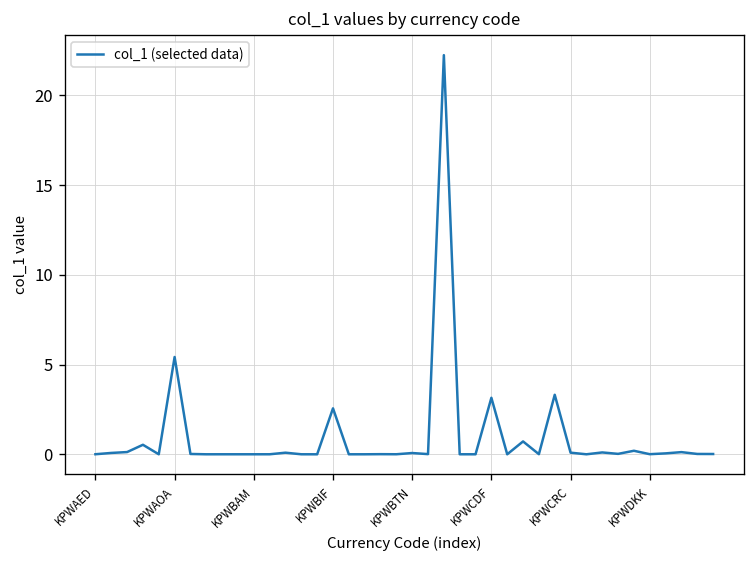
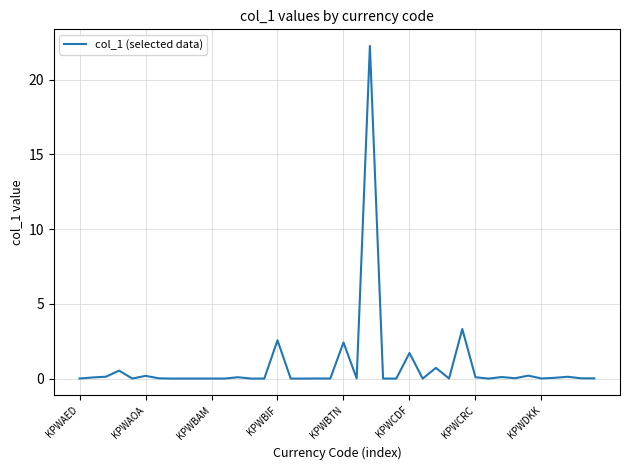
KPWAOA: 5.4 -> 0.2
KPWBTN: 0.1 -> 2.4
KPWCDF: 3.1 -> 1.7
